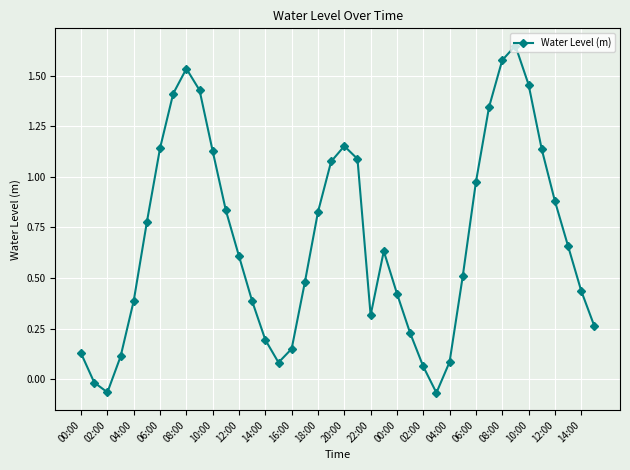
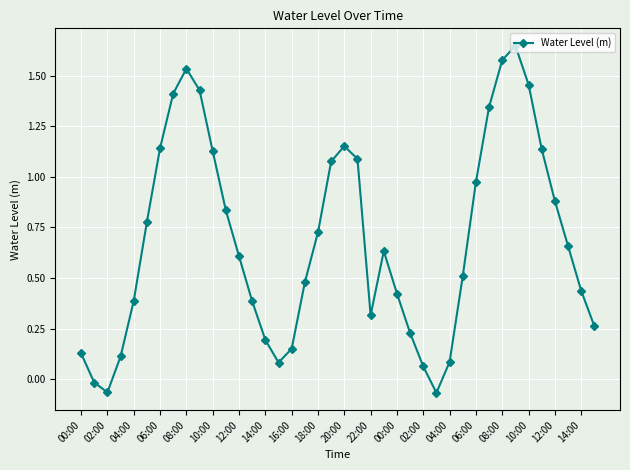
18:00: 0.83 -> 0.73
